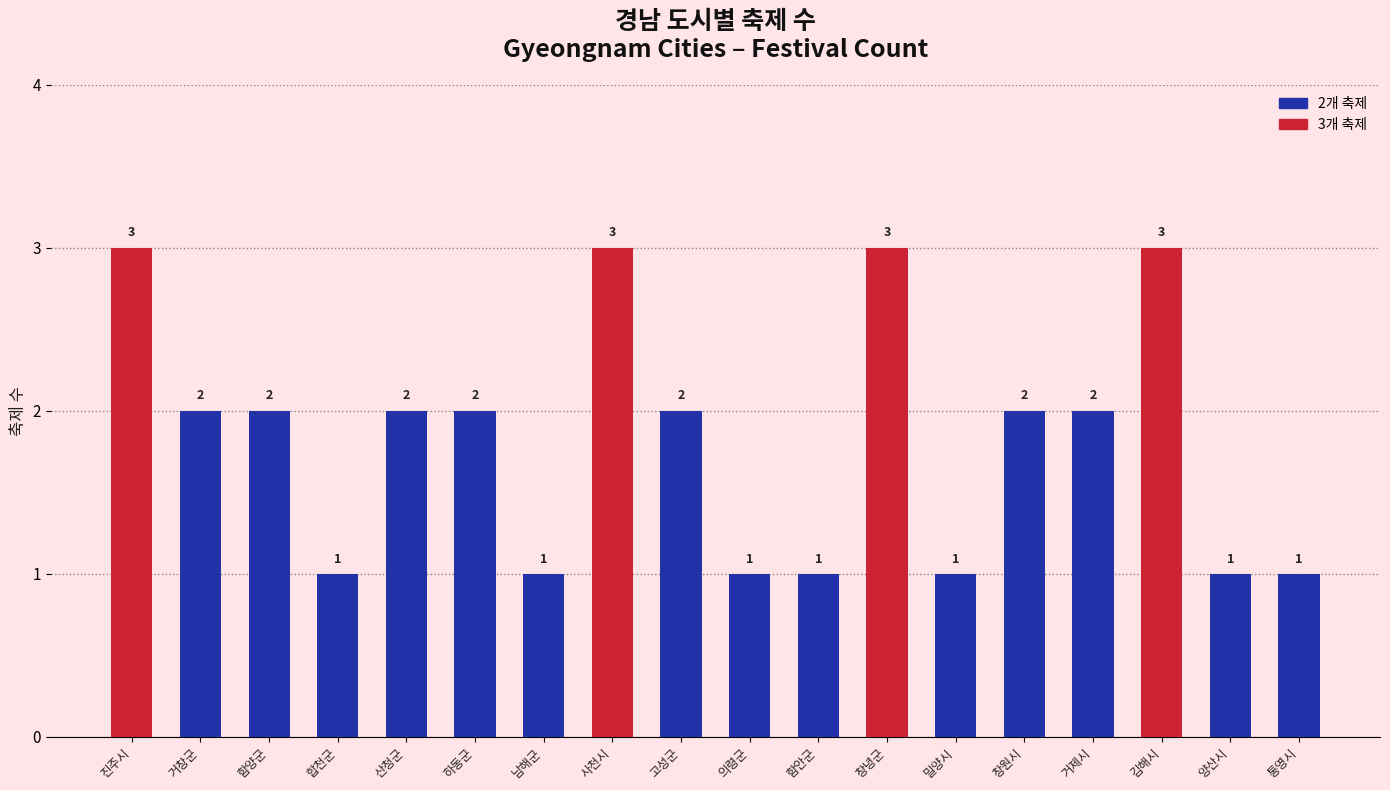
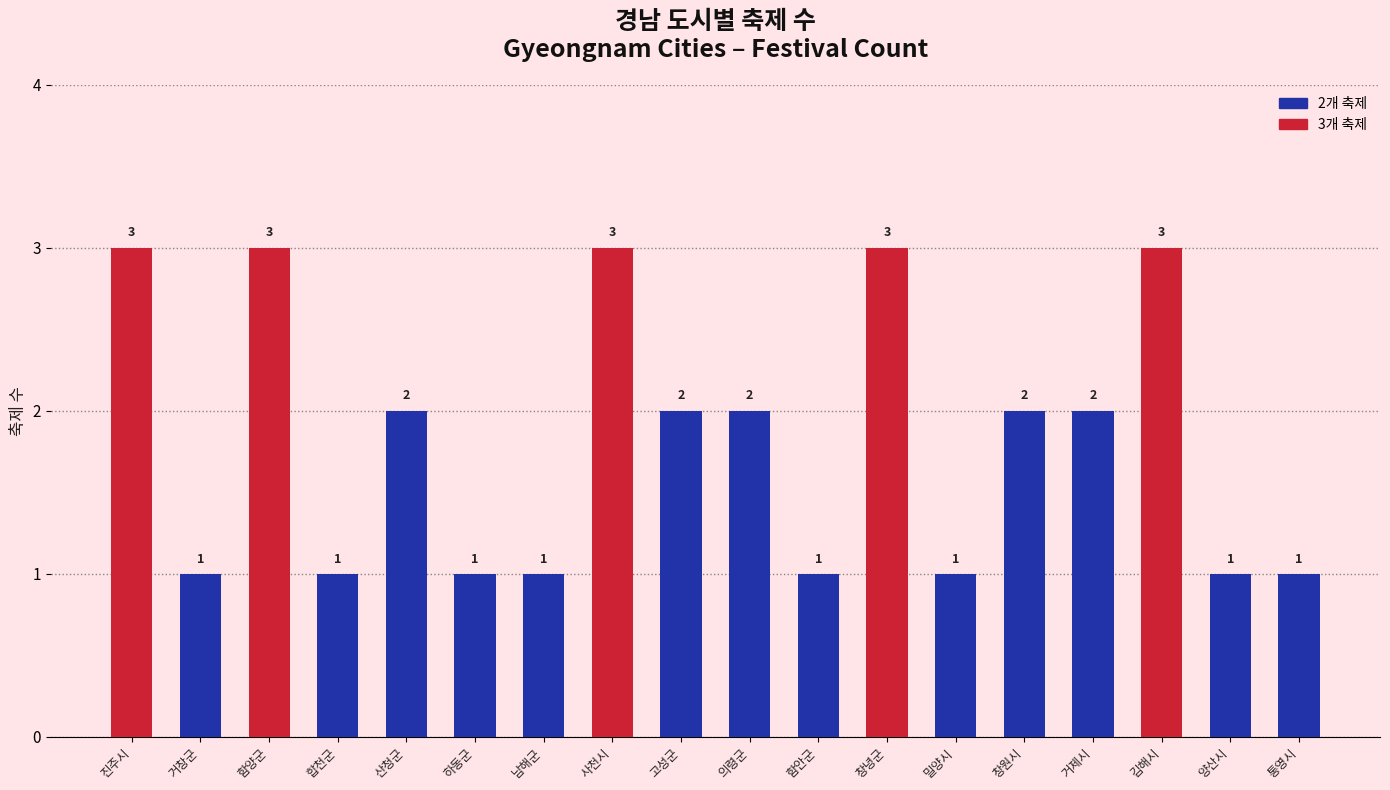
거창군: 2 -> 1
함양군: 2 -> 3
하동군: 2 -> 1
의령군: 1 -> 2
